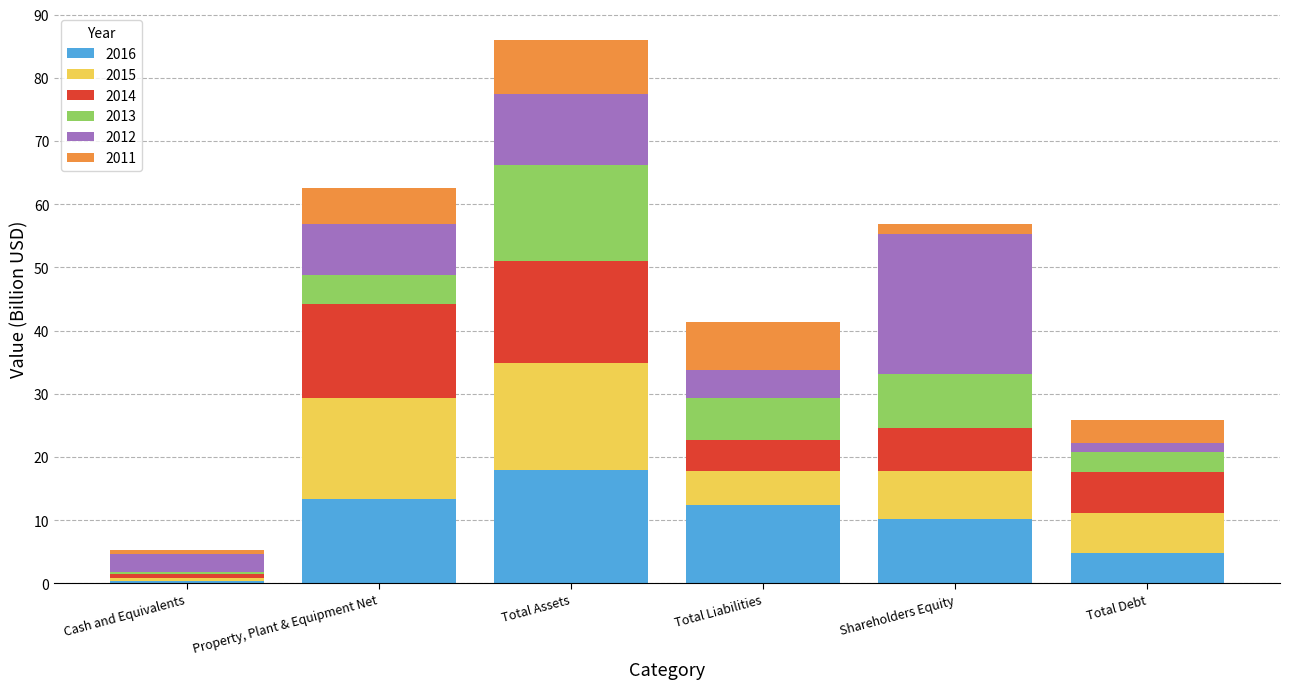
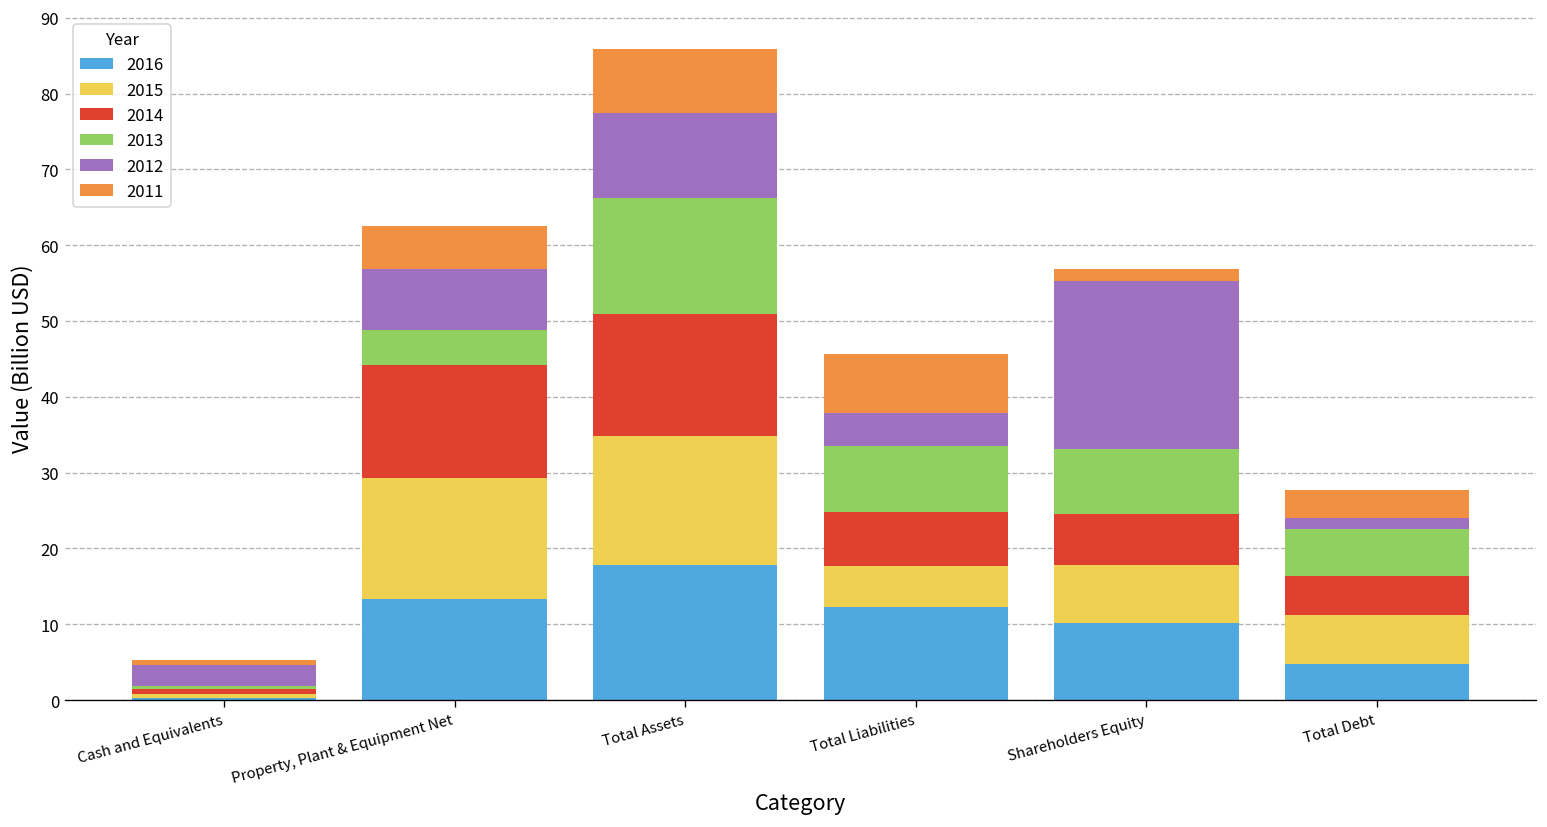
2014, Total Liabilities: 5 -> 7
2013, Total Liabilities: 7 -> 9
2014, Total Debt: 6 -> 5
2013, Total Debt: 3 -> 6
